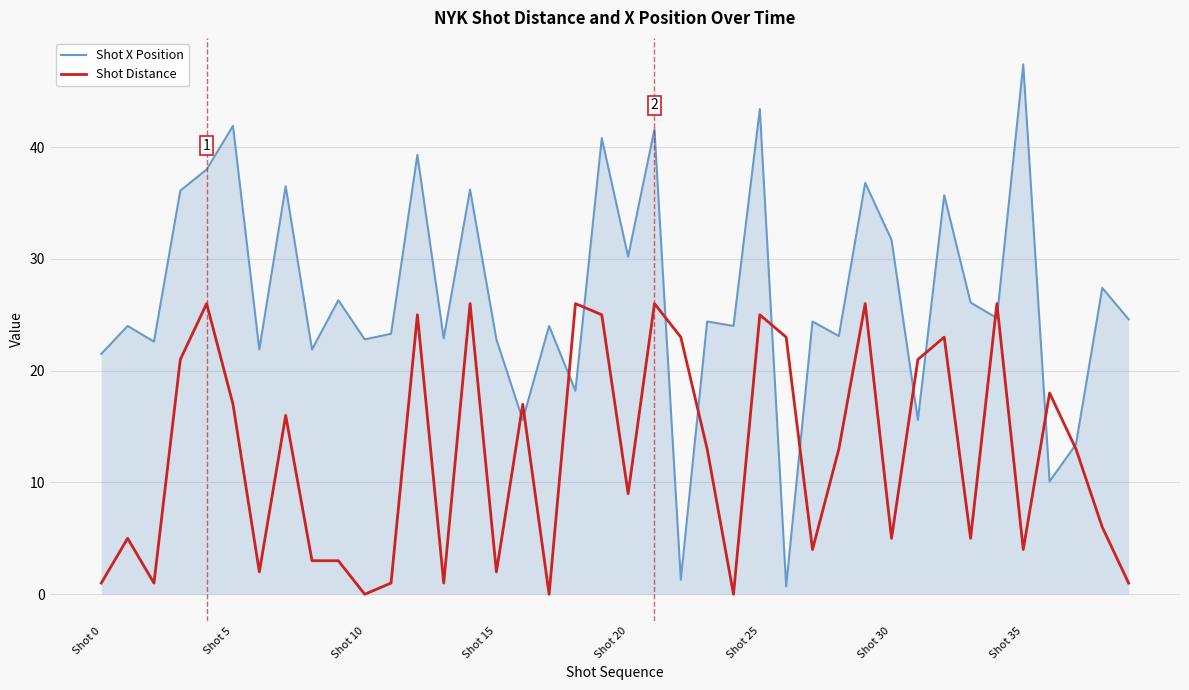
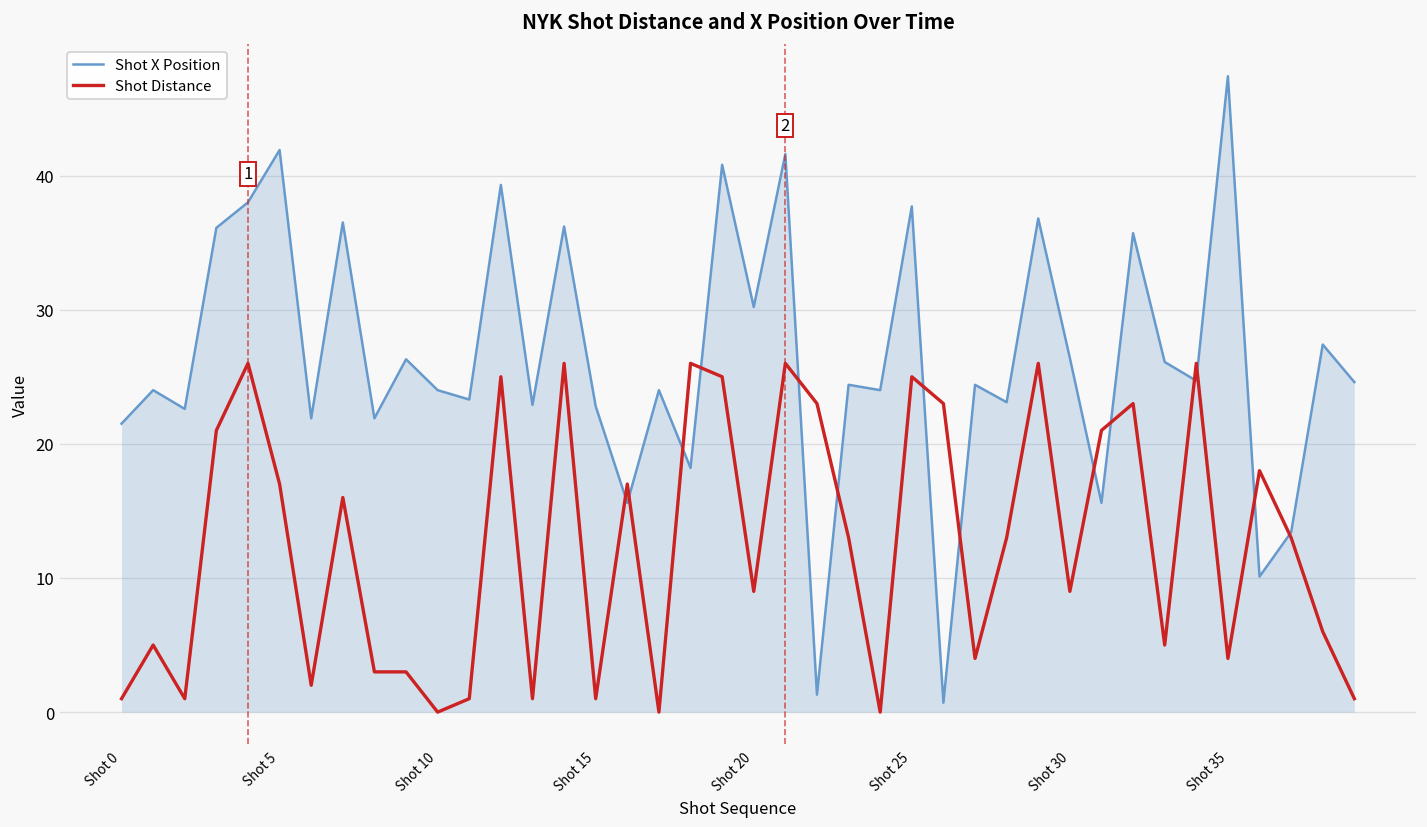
Shot X Position, Shot 10: 22.8 -> 24.0
Shot Distance, Shot 15: 2 -> 1
Shot X Position, Shot 25: 43.4 -> 37.7
Shot X Position, Shot 30: 31.7 -> 26.4
Shot Distance, Shot 30: 5 -> 9
